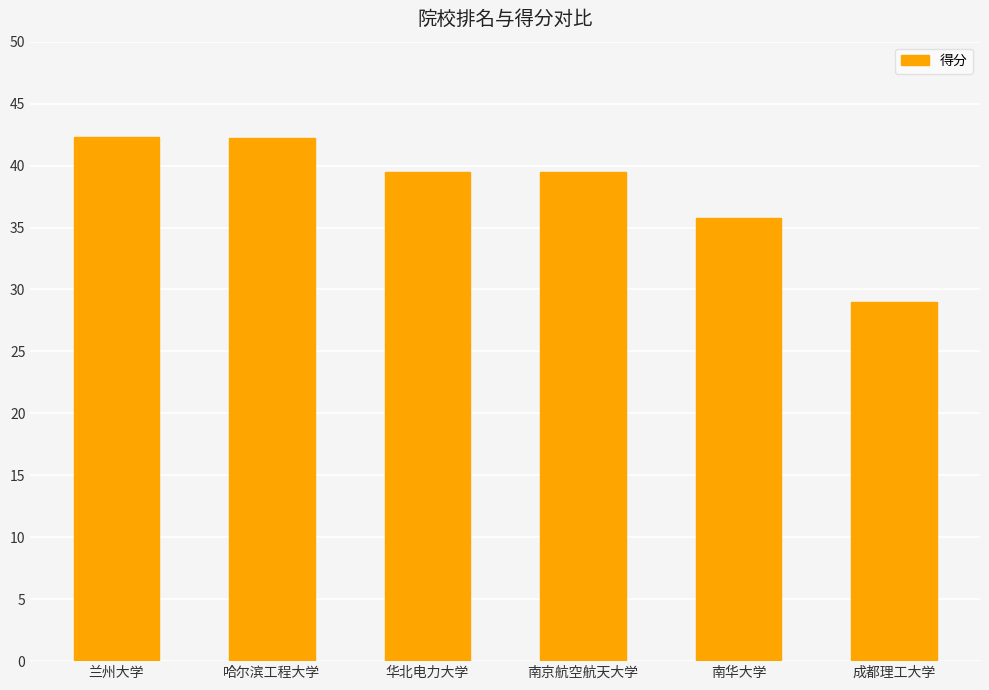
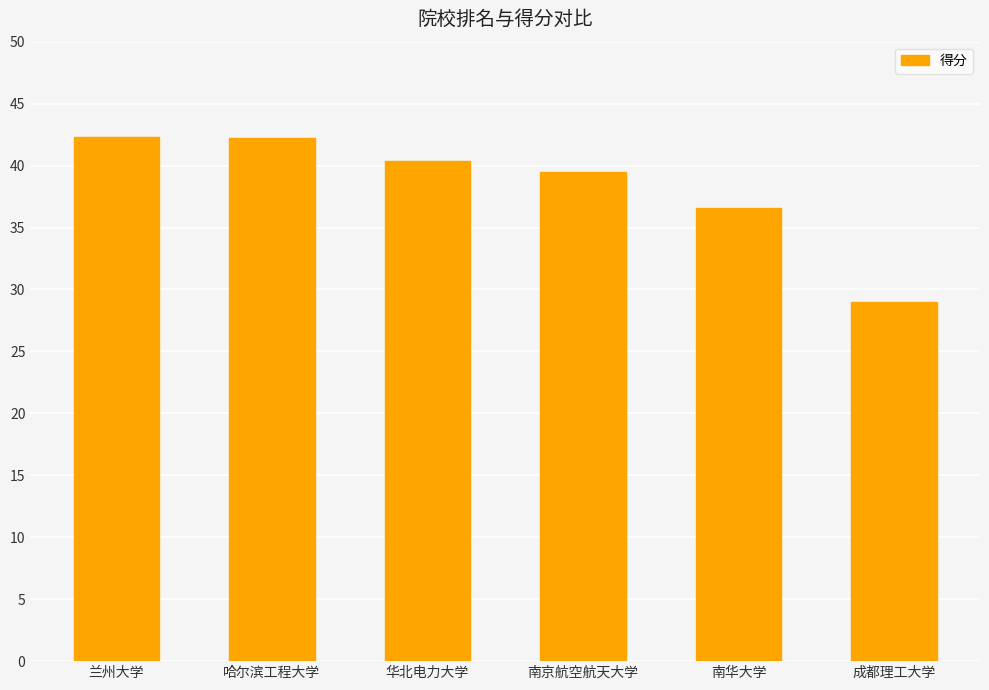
华北电力大学: 39.5 -> 40.4
南华大学: 35.8 -> 36.6
